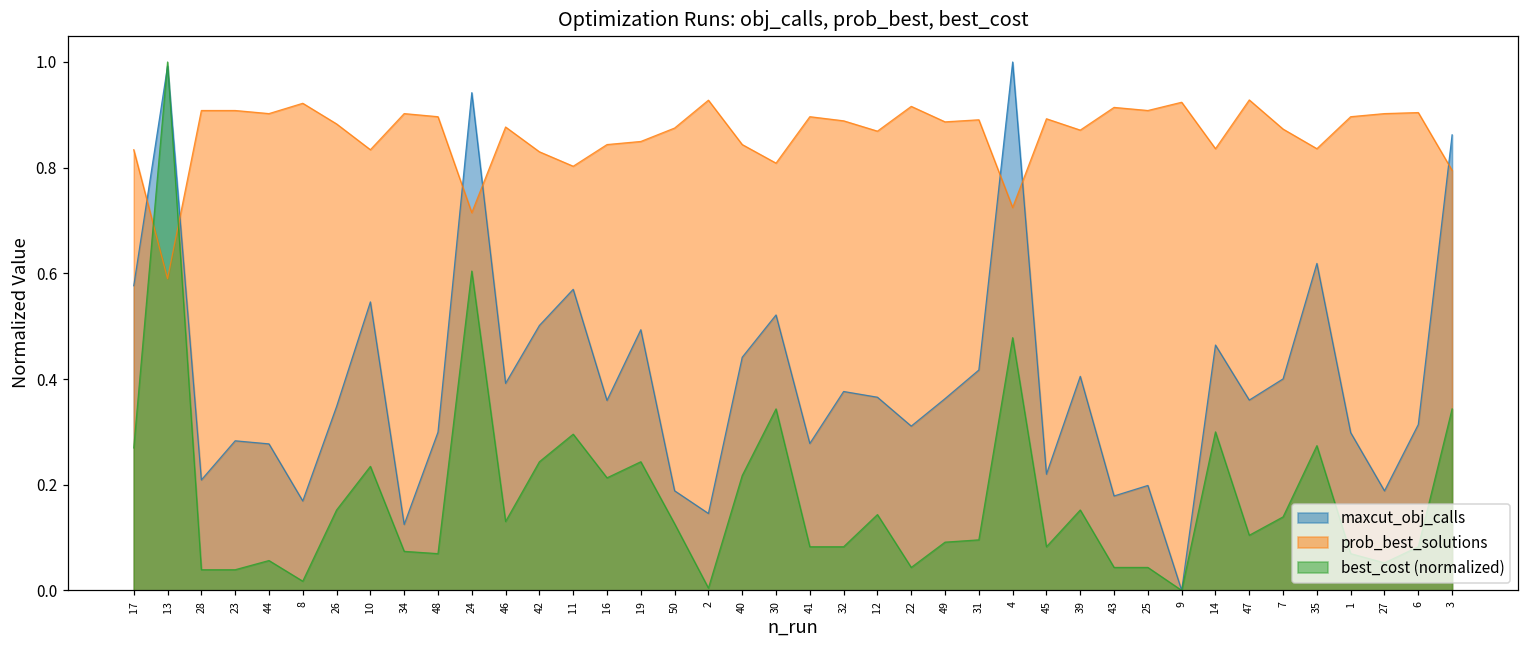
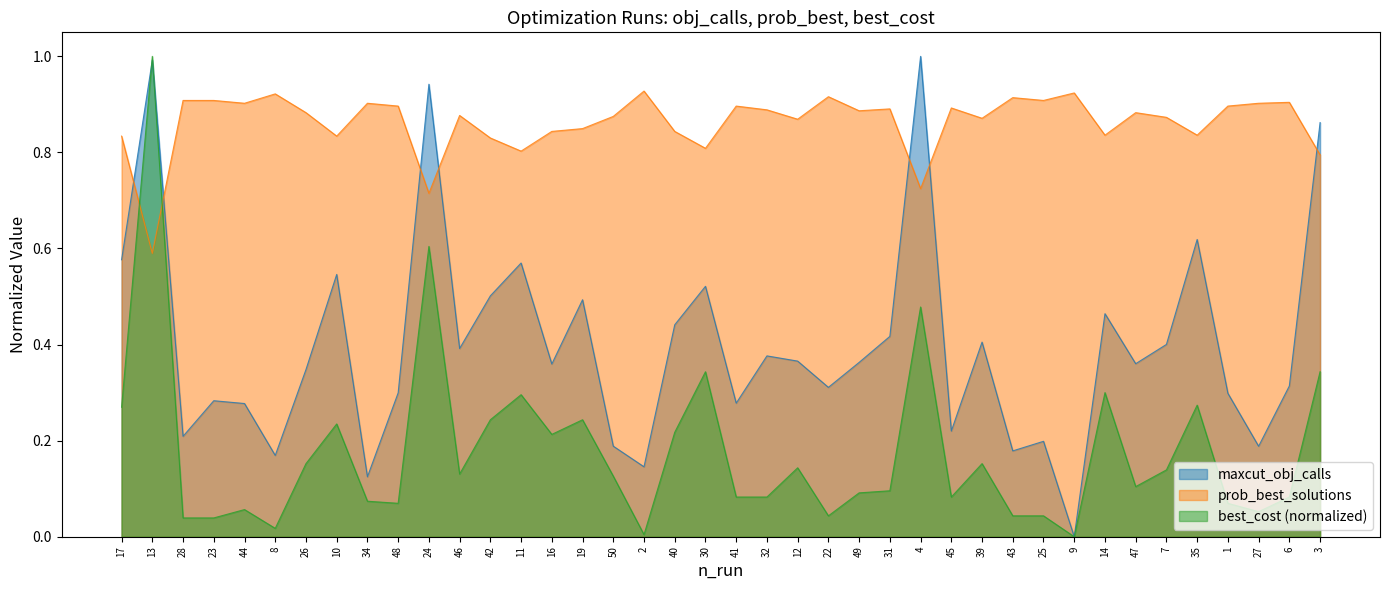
prob_best_solutions, 47: 0.93 -> 0.88
